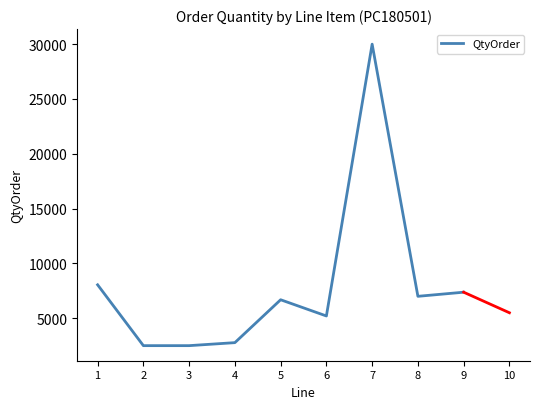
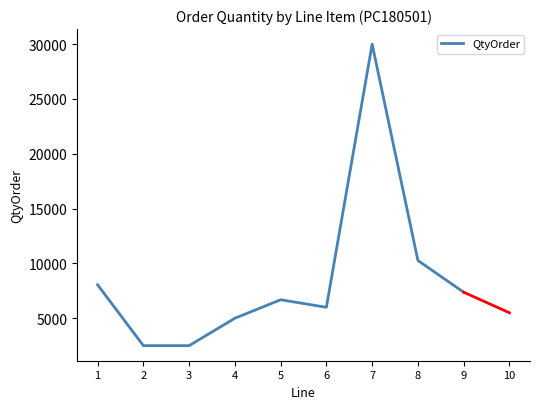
QtyOrder, 4: 2800 -> 5000
QtyOrder, 6: 5200 -> 6000
QtyOrder, 8: 7000 -> 10300
